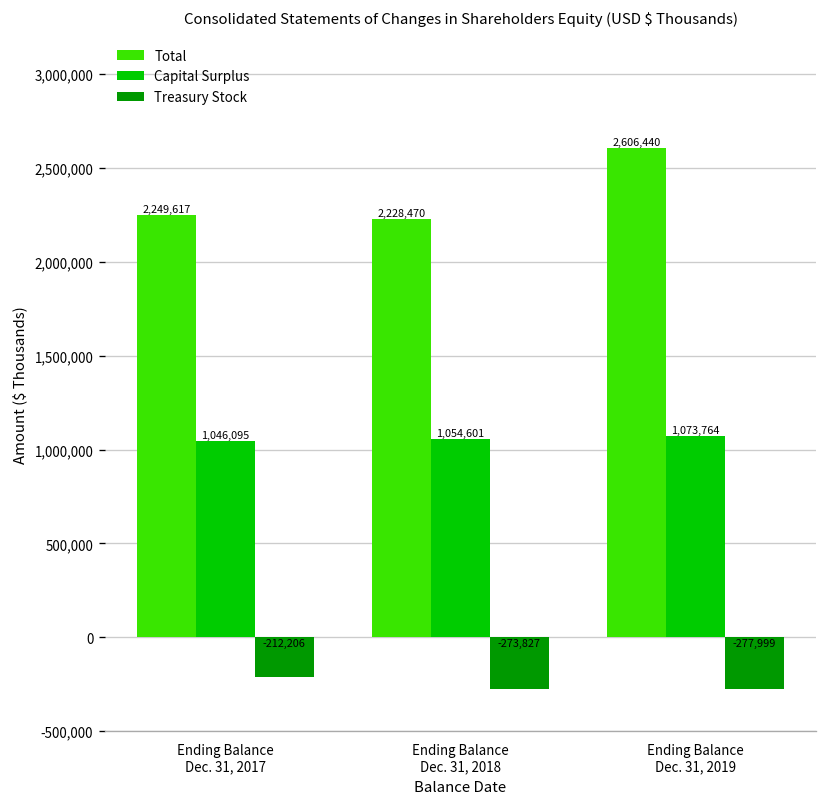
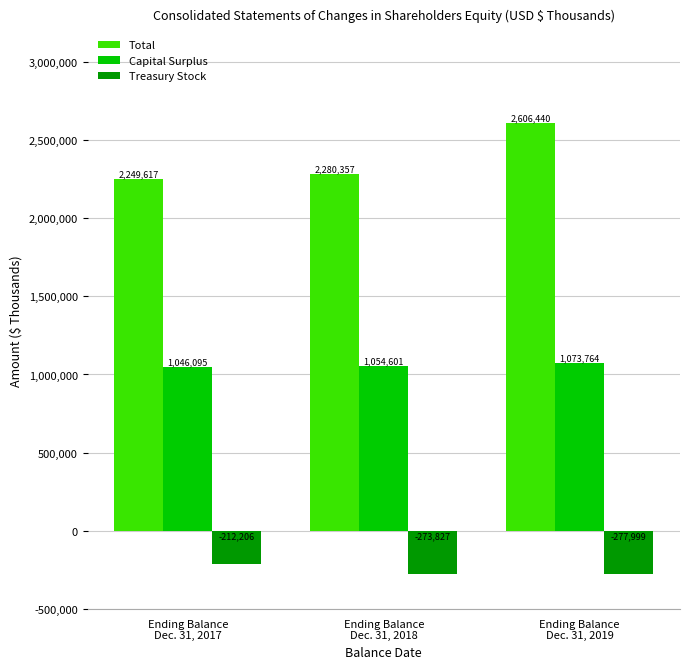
Total, Ending Balance Dec. 31, 2018: 2,228,470 -> 2,280,357
